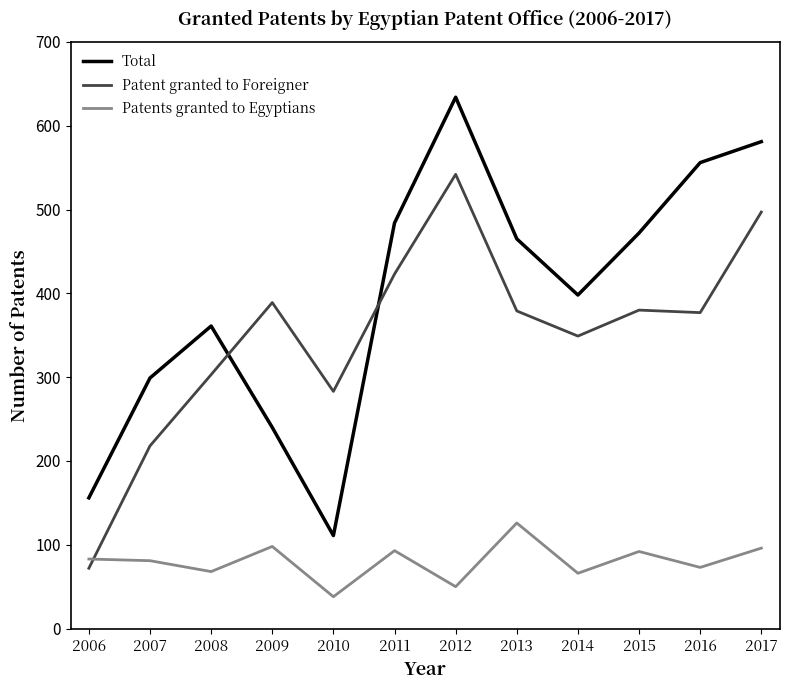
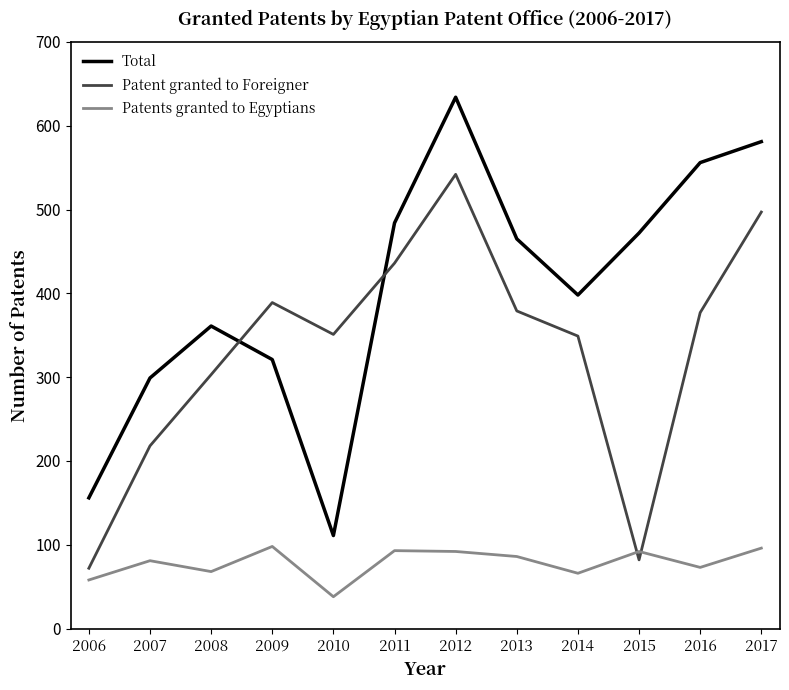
Patents granted to Egyptians, 2006: 80 -> 60
Total, 2009: 240 -> 320
Patent granted to Foreigner, 2010: 280 -> 350
Patent granted to Foreigner, 2011: 420 -> 440
Patents granted to Egyptians, 2012: 50 -> 90
Patents granted to Egyptians, 2013: 130 -> 90
Patent granted to Foreigner, 2015: 380 -> 80
